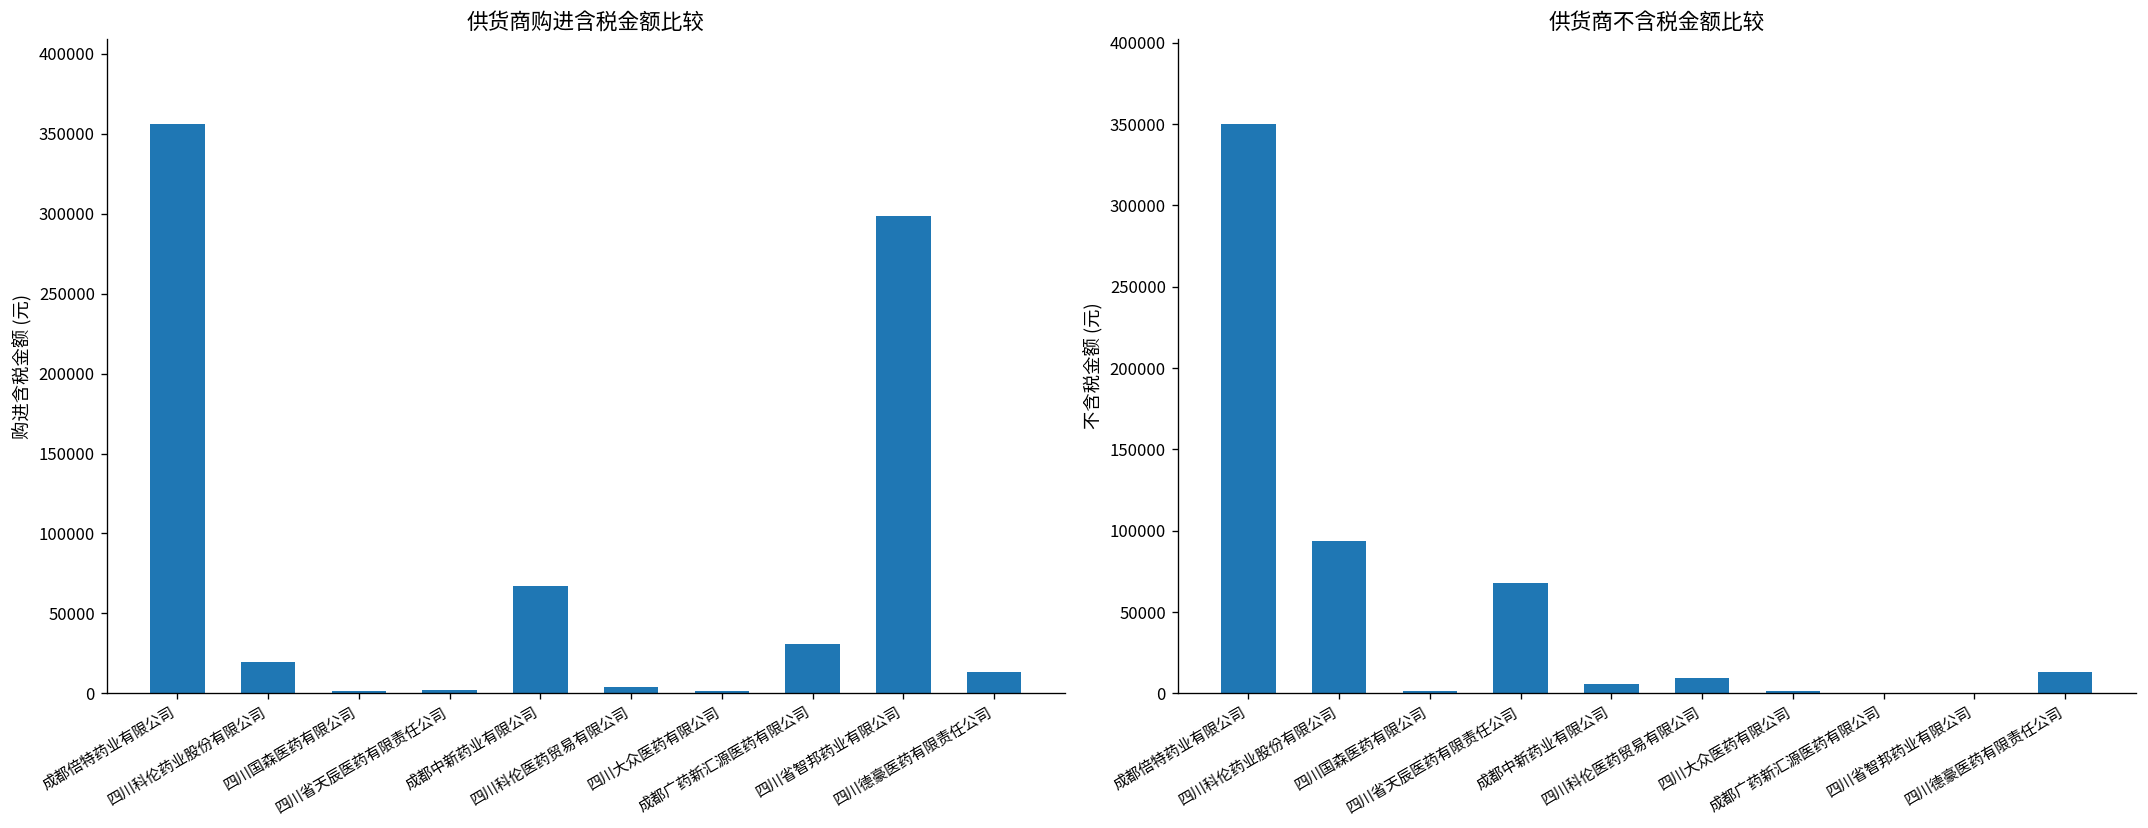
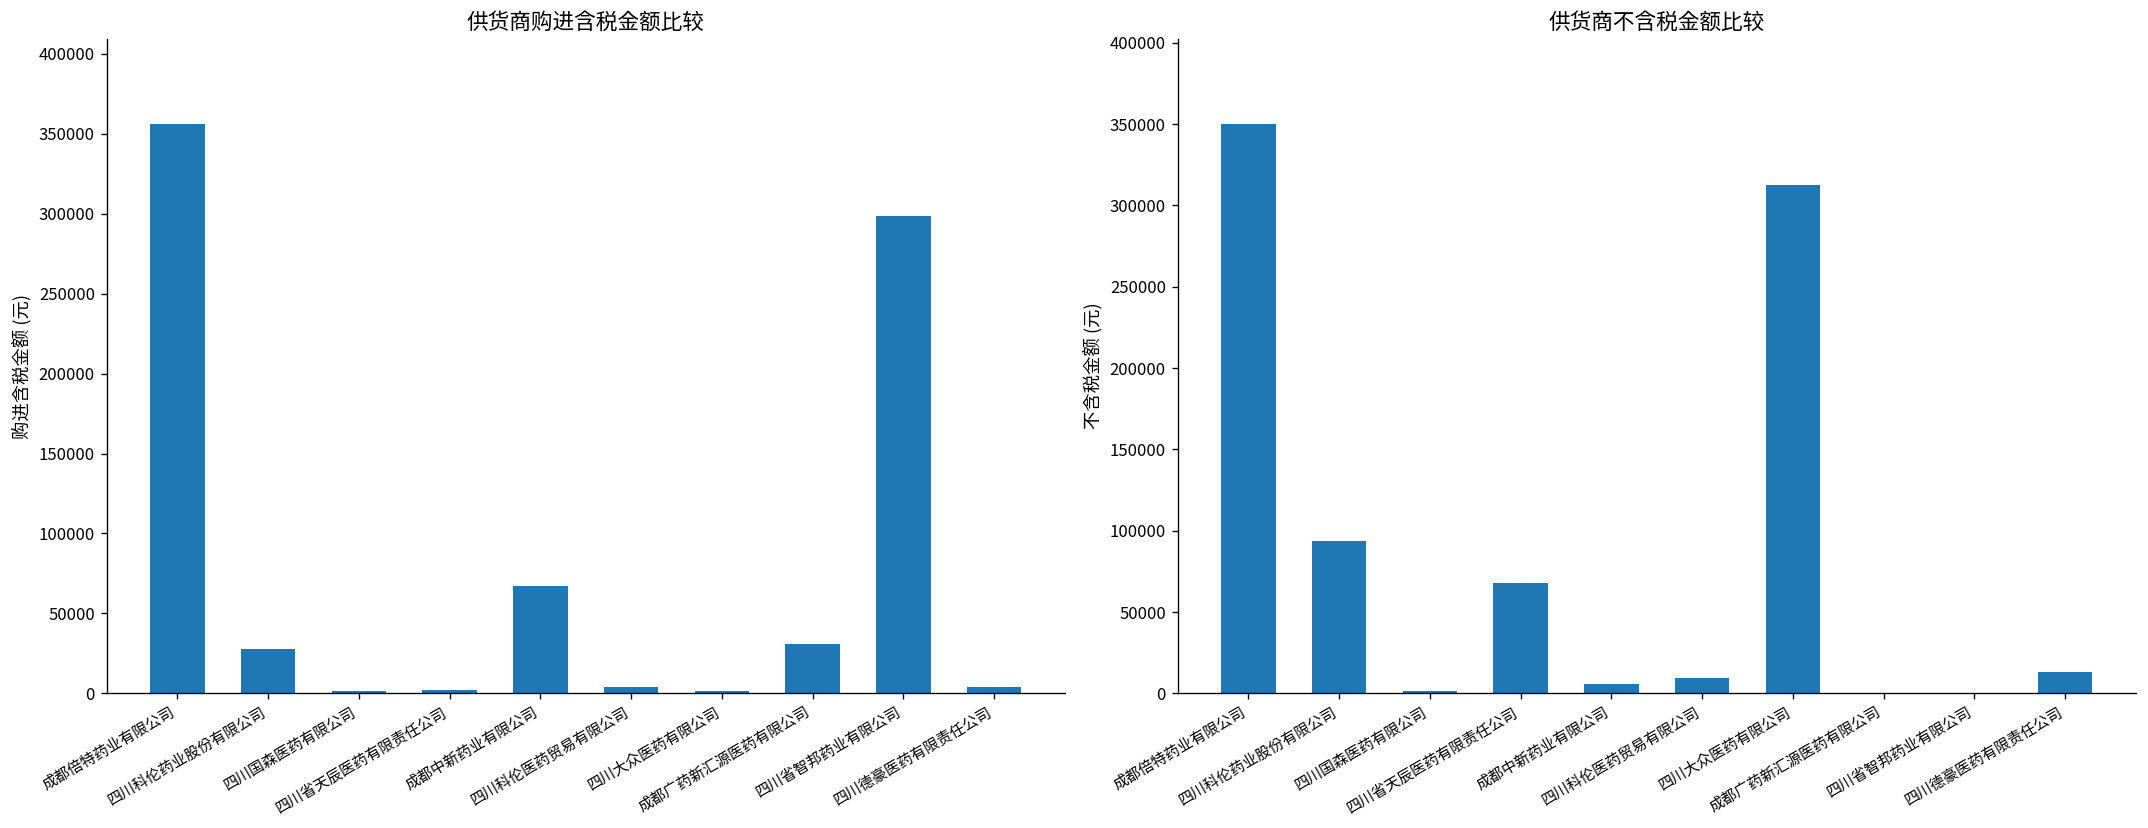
供货商购进含税金额比较, 四川科伦药业股份有限公司: 20000 -> 27000
供货商购进含税金额比较, 四川德豪医药有限责任公司: 14000 -> 4000
供货商不含税金额比较, 四川大众医药有限公司: 1000 -> 313000
